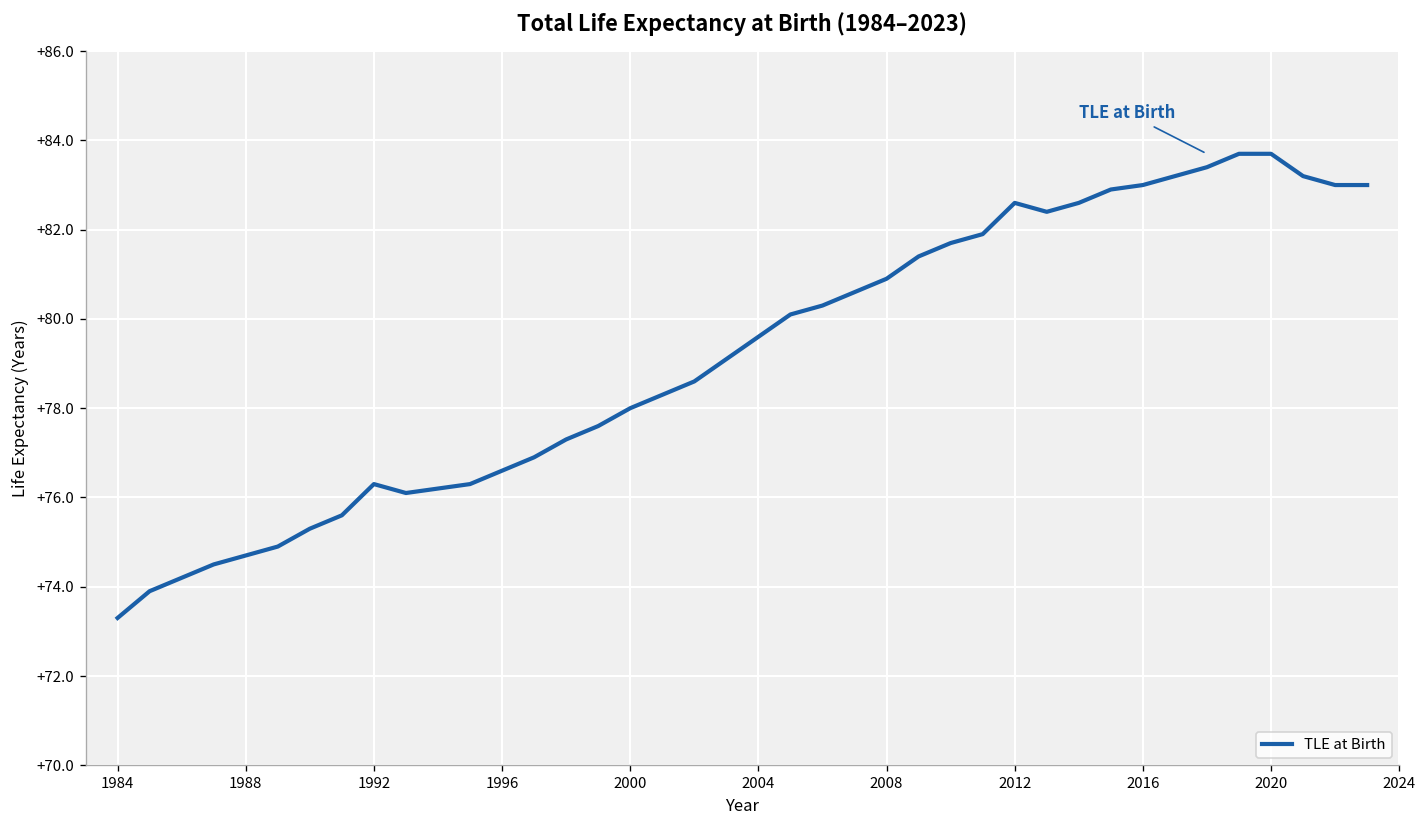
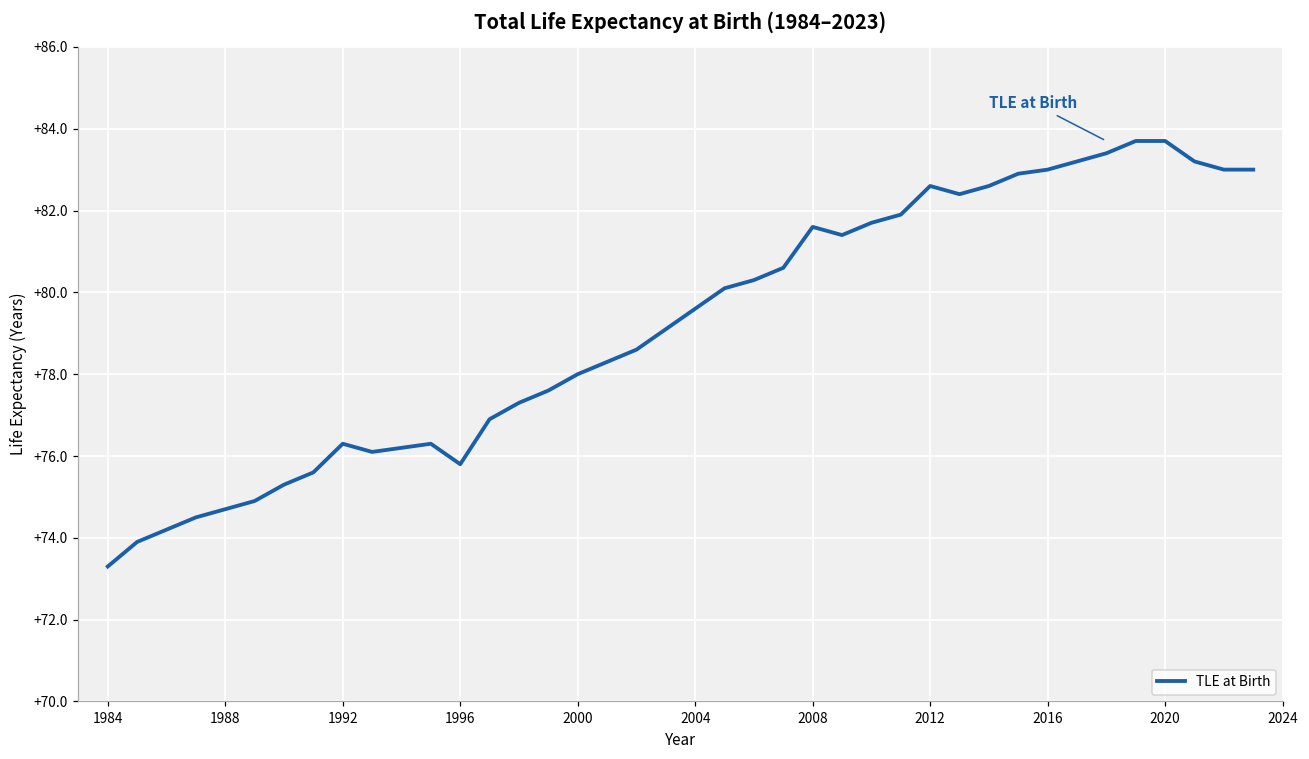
1996: +76.6 -> +75.8
2008: +80.9 -> +81.6
